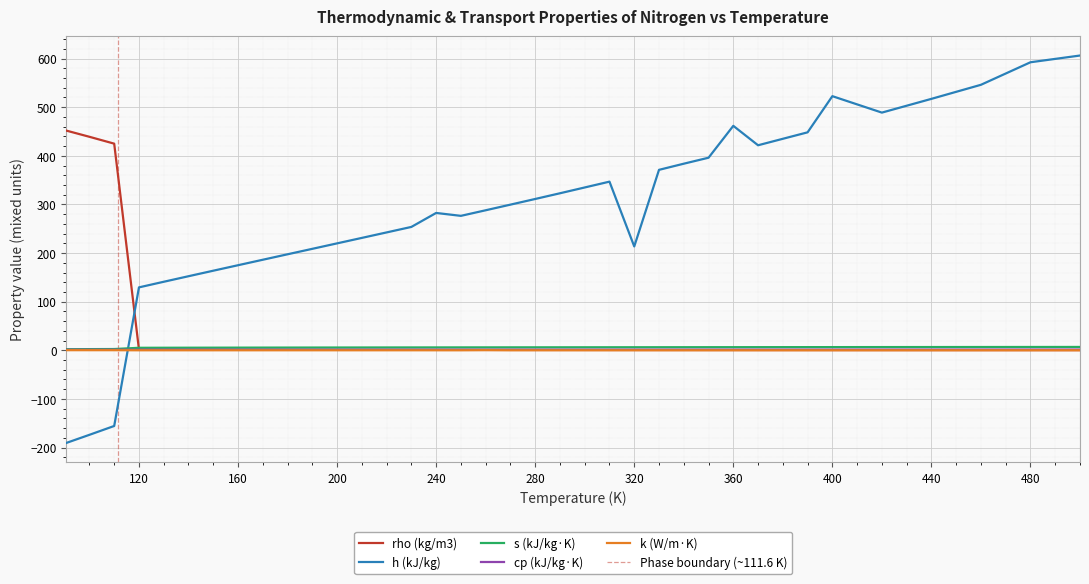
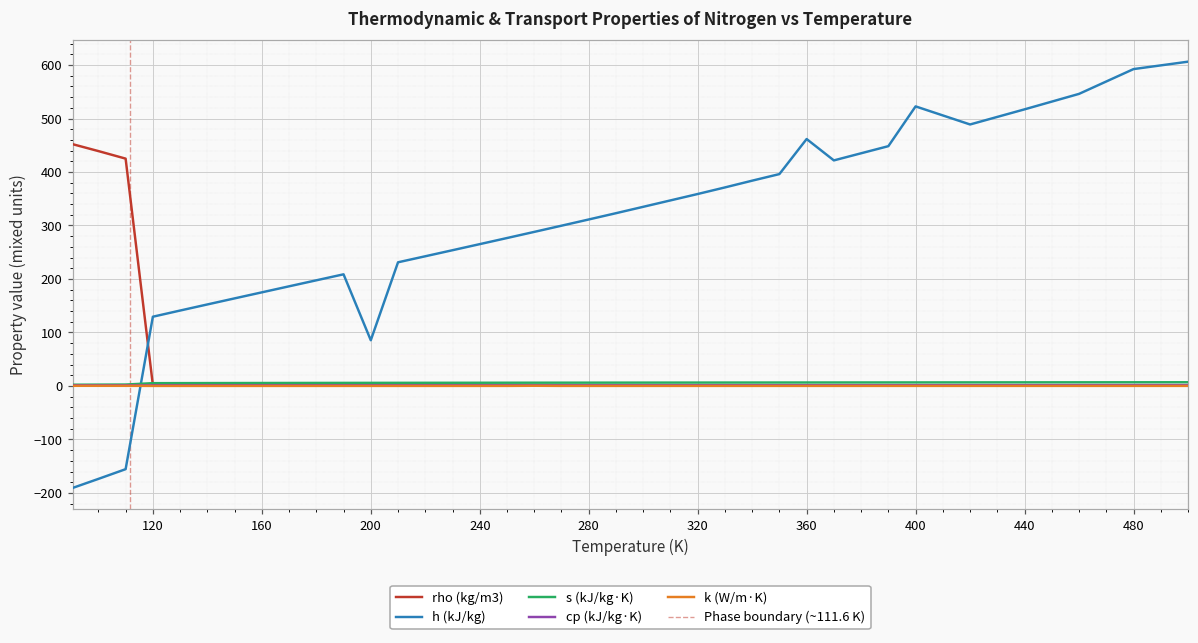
h (kJ/kg), 200: 220 -> 90
h (kJ/kg), 240: 280 -> 270
h (kJ/kg), 320: 210 -> 360
